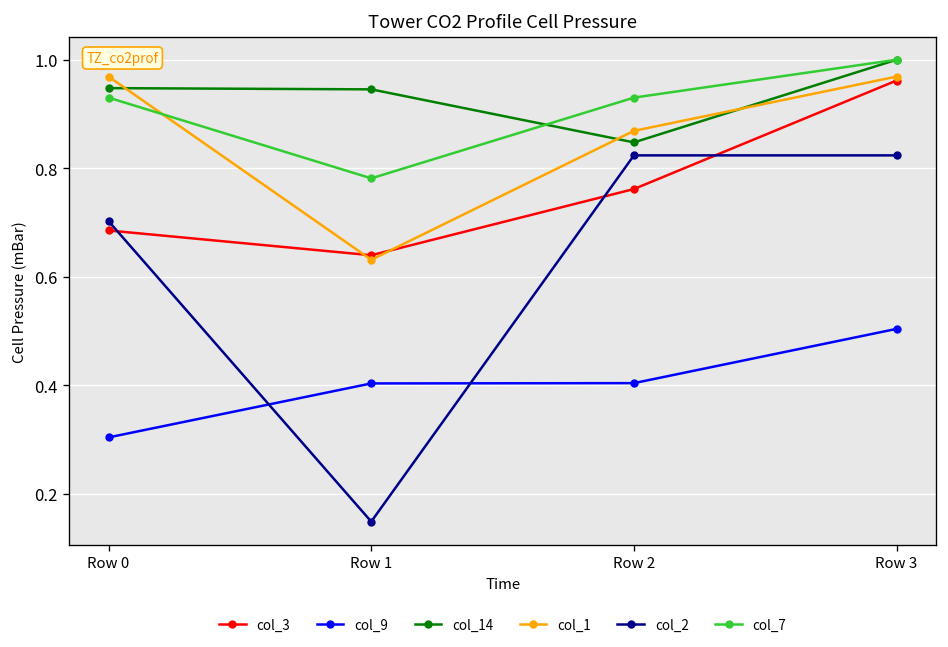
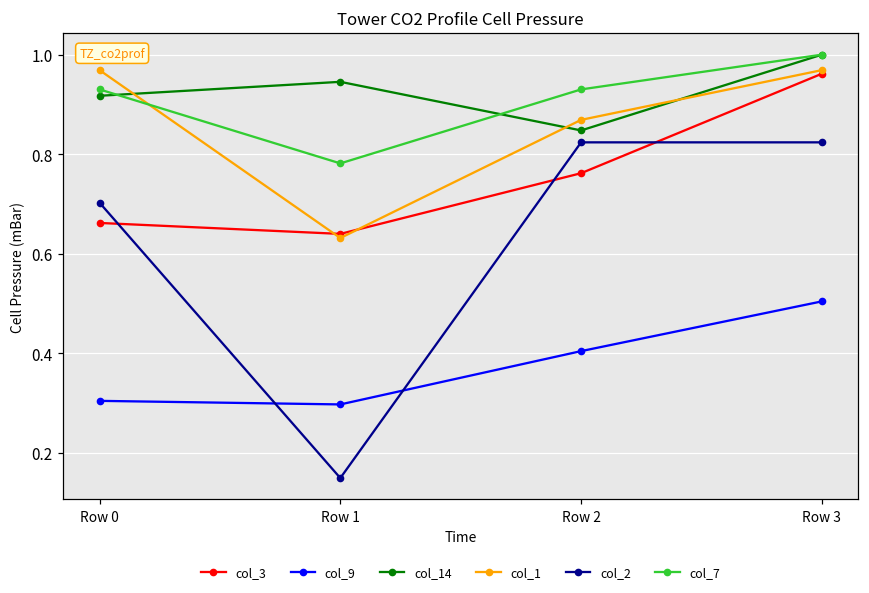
col_3, Row 0: 0.69 -> 0.66
col_14, Row 0: 0.95 -> 0.92
col_9, Row 1: 0.40 -> 0.30
